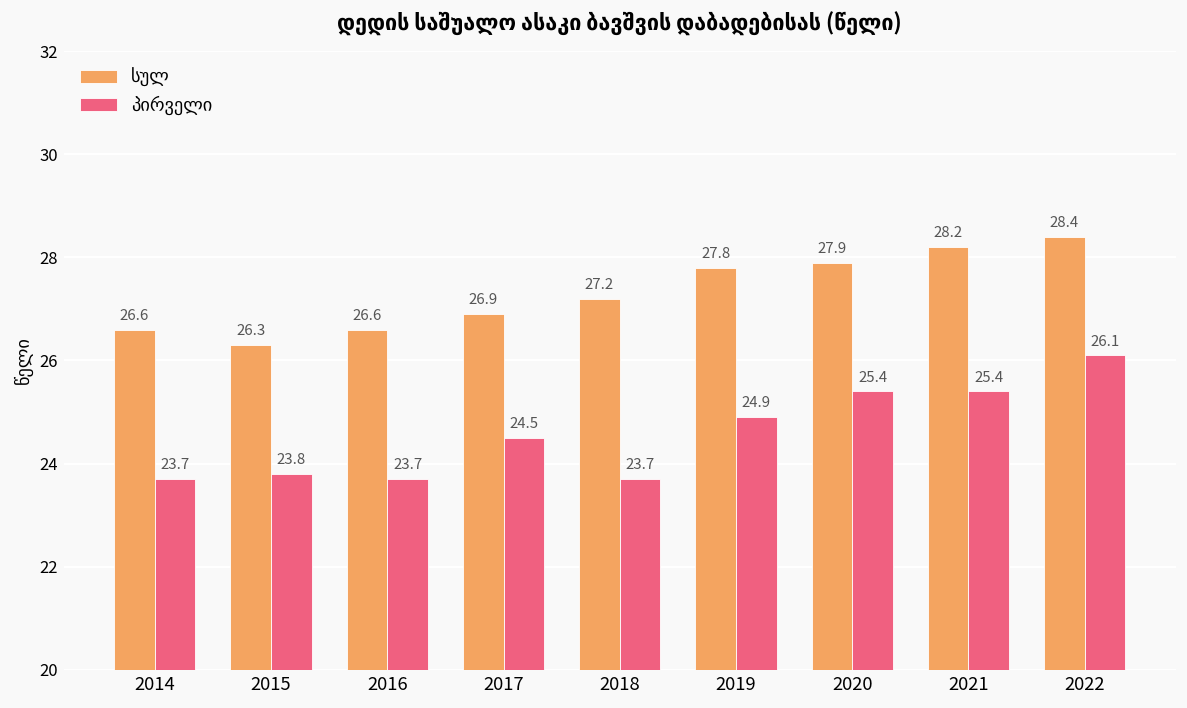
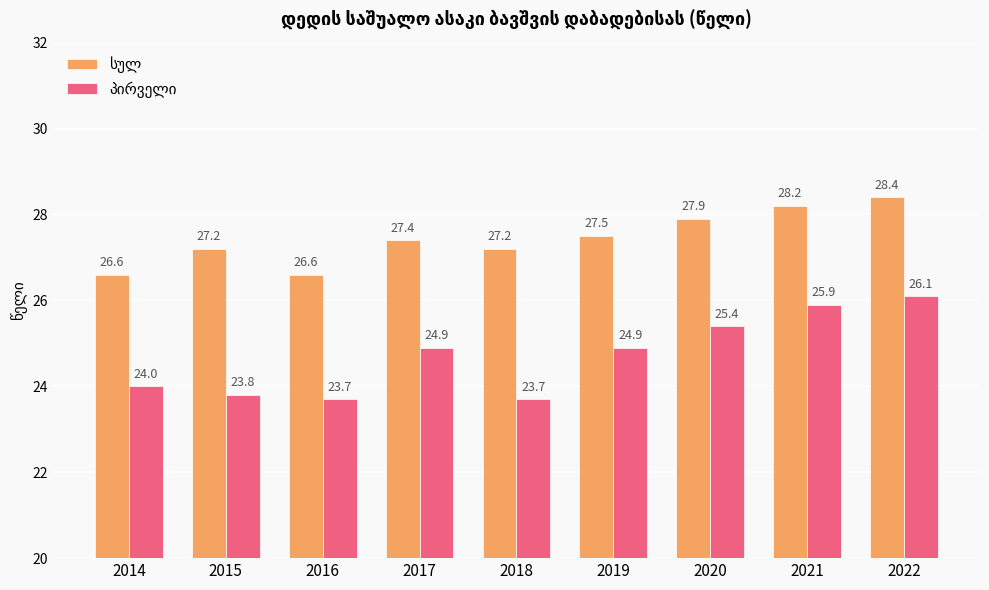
პირველი, 2014: 23.7 -> 24.0
სულ, 2015: 26.3 -> 27.2
სულ, 2017: 26.9 -> 27.4
პირველი, 2017: 24.5 -> 24.9
სულ, 2019: 27.8 -> 27.5
პირველი, 2021: 25.4 -> 25.9
